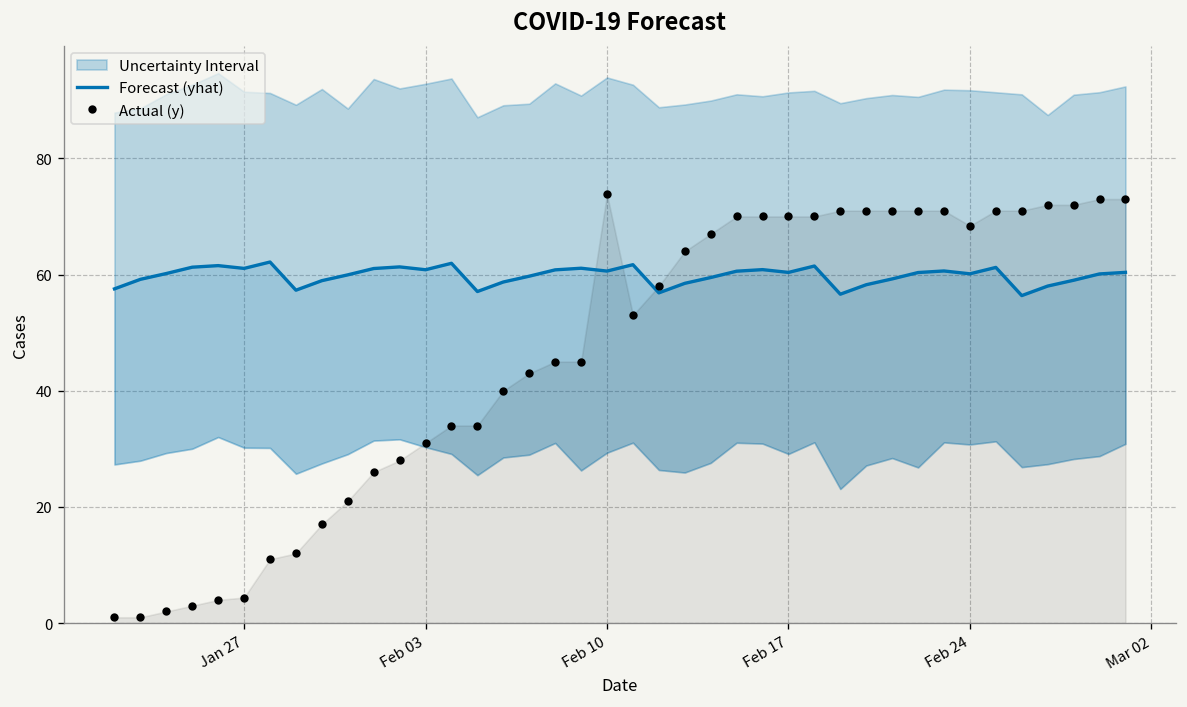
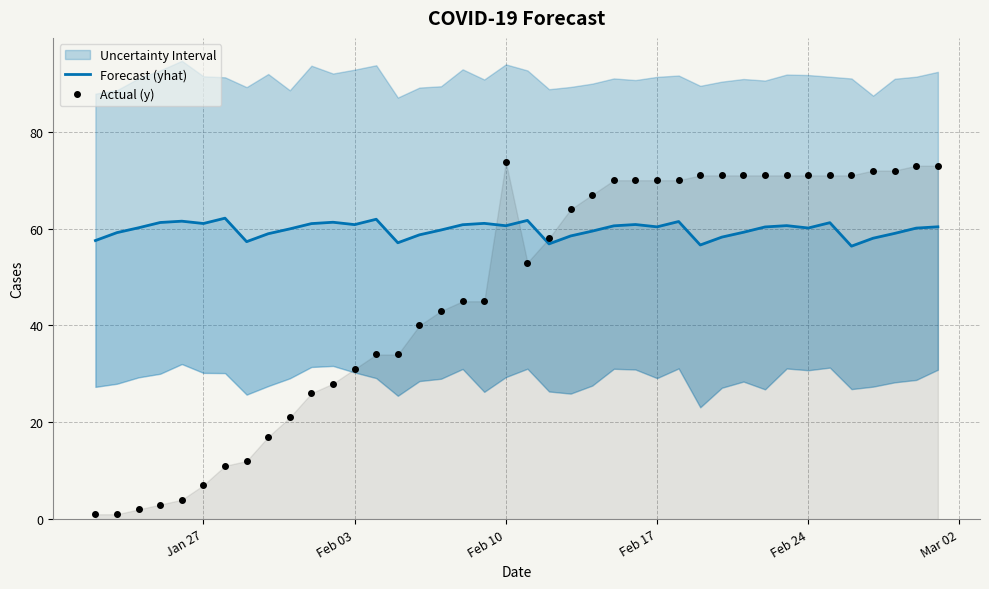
Actual (y), Jan 27: 4 -> 7
Actual (y), Feb 24: 68 -> 71
